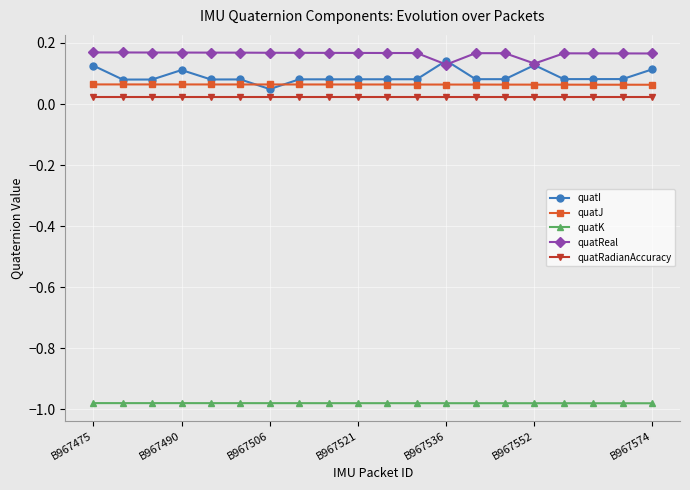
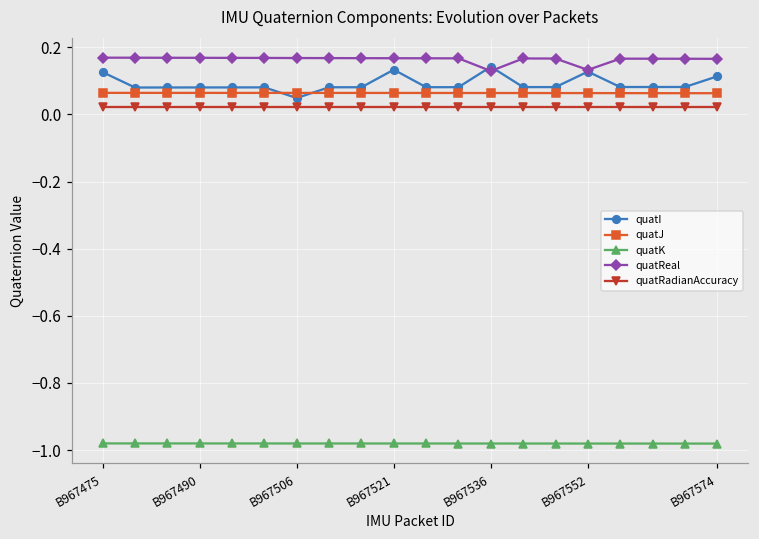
quatI, B967490: 0.11 -> 0.08
quatI, B967521: 0.08 -> 0.13
